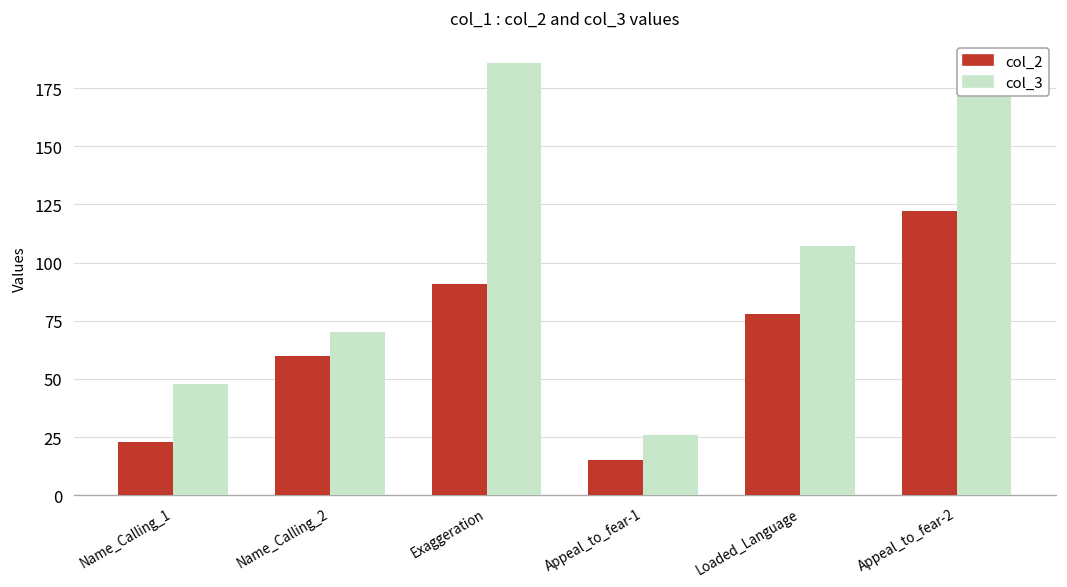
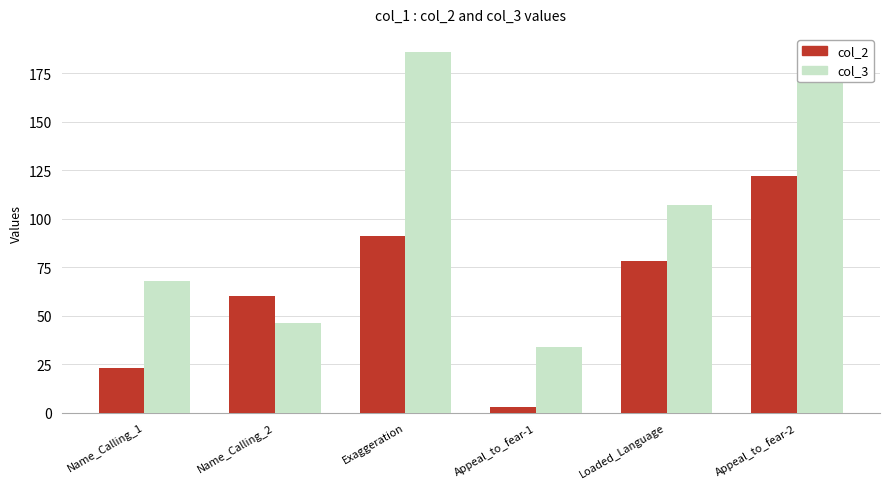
col_3, Name_Calling_1: 48 -> 68
col_3, Name_Calling_2: 70 -> 46
col_2, Appeal_to_fear-1: 15 -> 3
col_3, Appeal_to_fear-1: 26 -> 34
